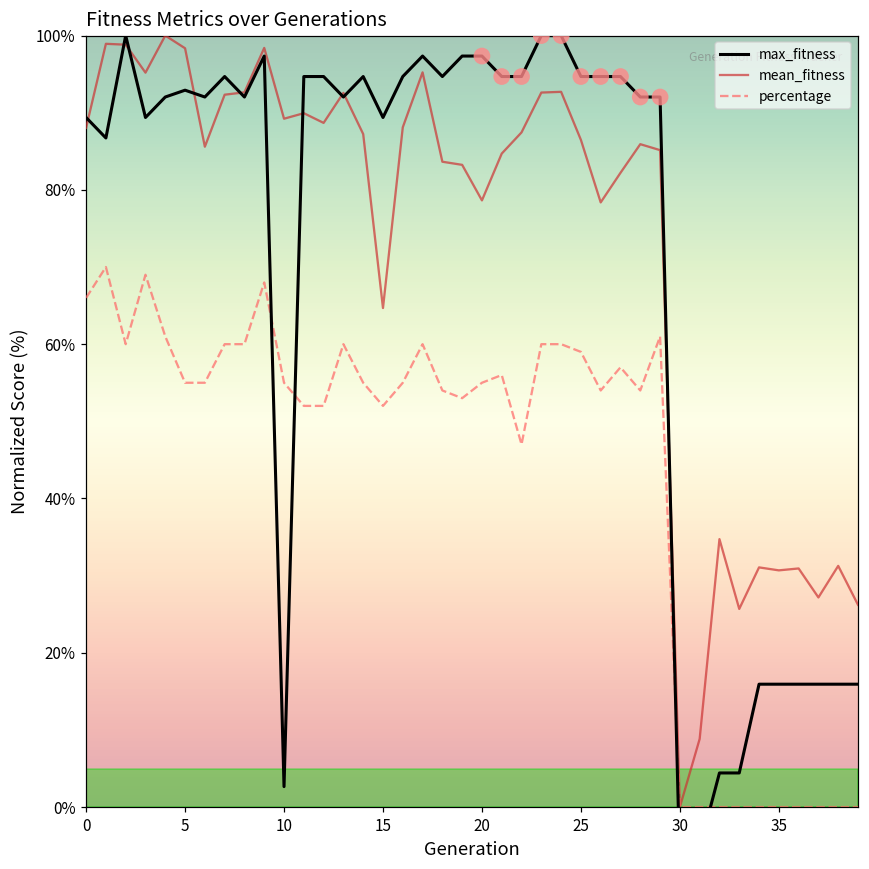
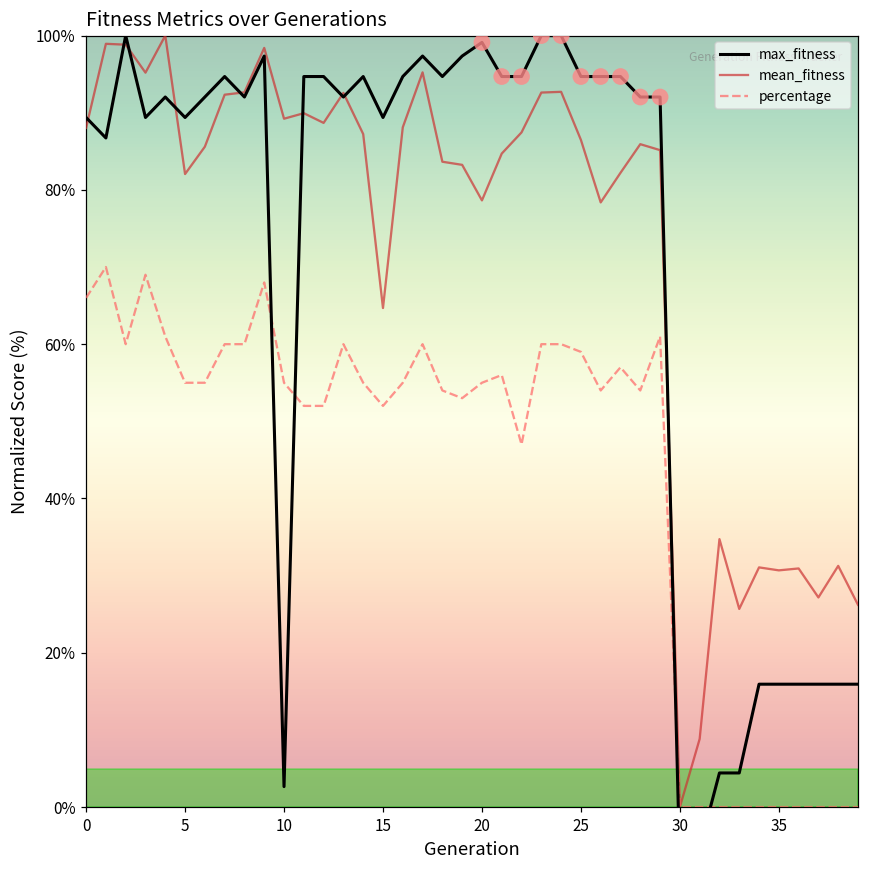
max_fitness, 5: 93% -> 89%
mean_fitness, 5: 98% -> 82%
max_fitness, 20: 97% -> 99%
